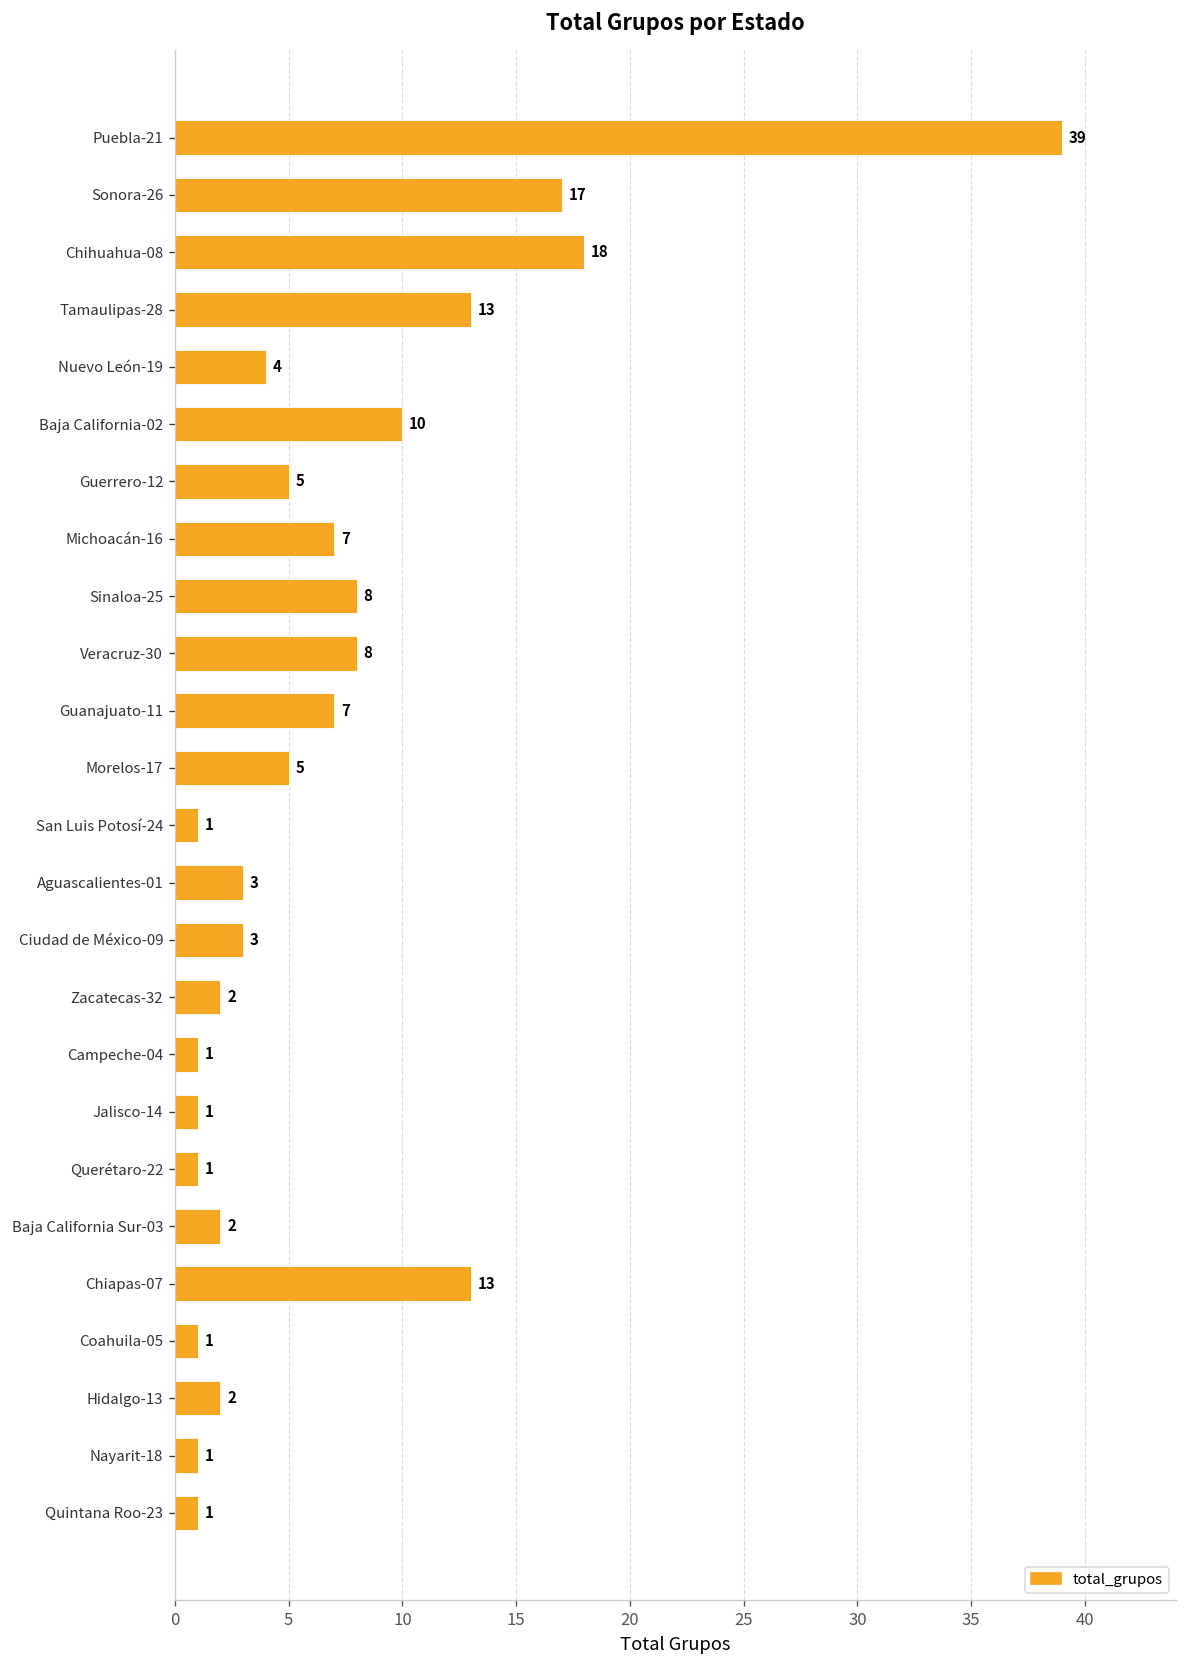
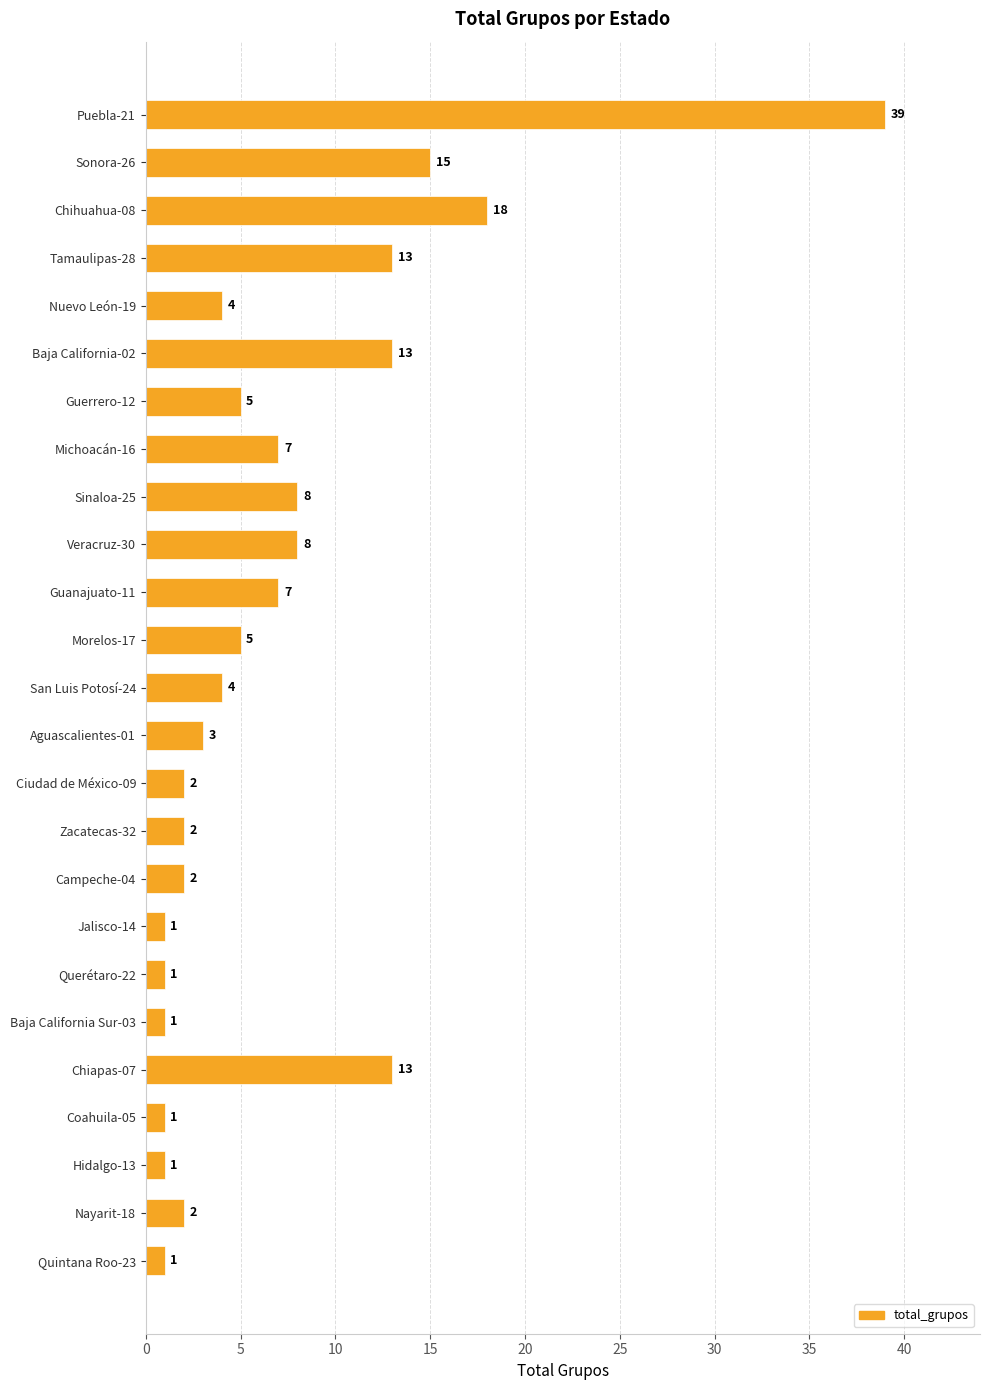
Sonora-26: 17 -> 15
Baja California-02: 10 -> 13
San Luis Potosí-24: 1 -> 4
Ciudad de México-09: 3 -> 2
Campeche-04: 1 -> 2
Baja California Sur-03: 2 -> 1
Hidalgo-13: 2 -> 1
Nayarit-18: 1 -> 2
